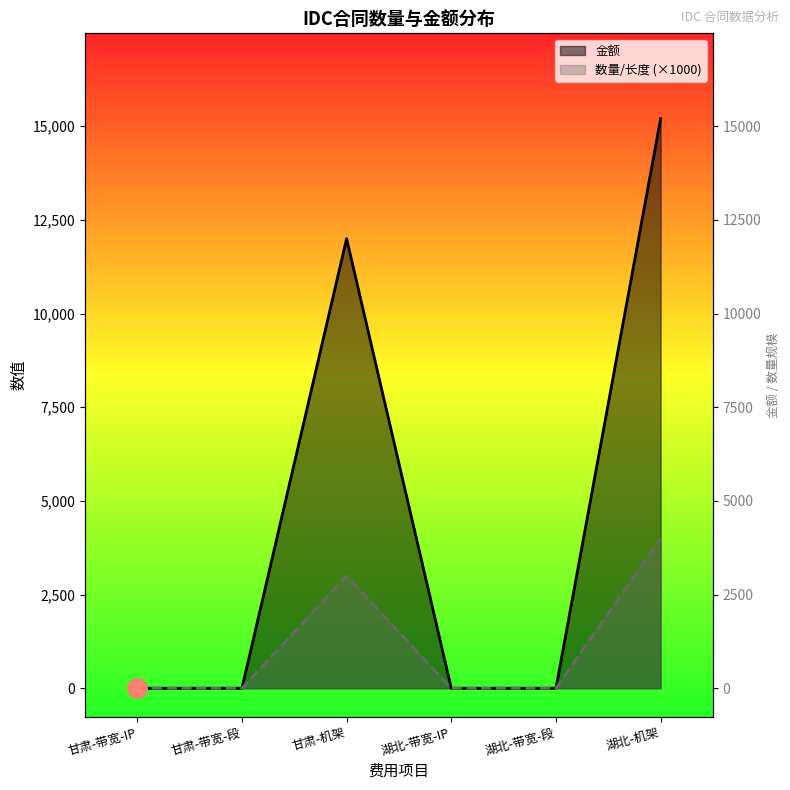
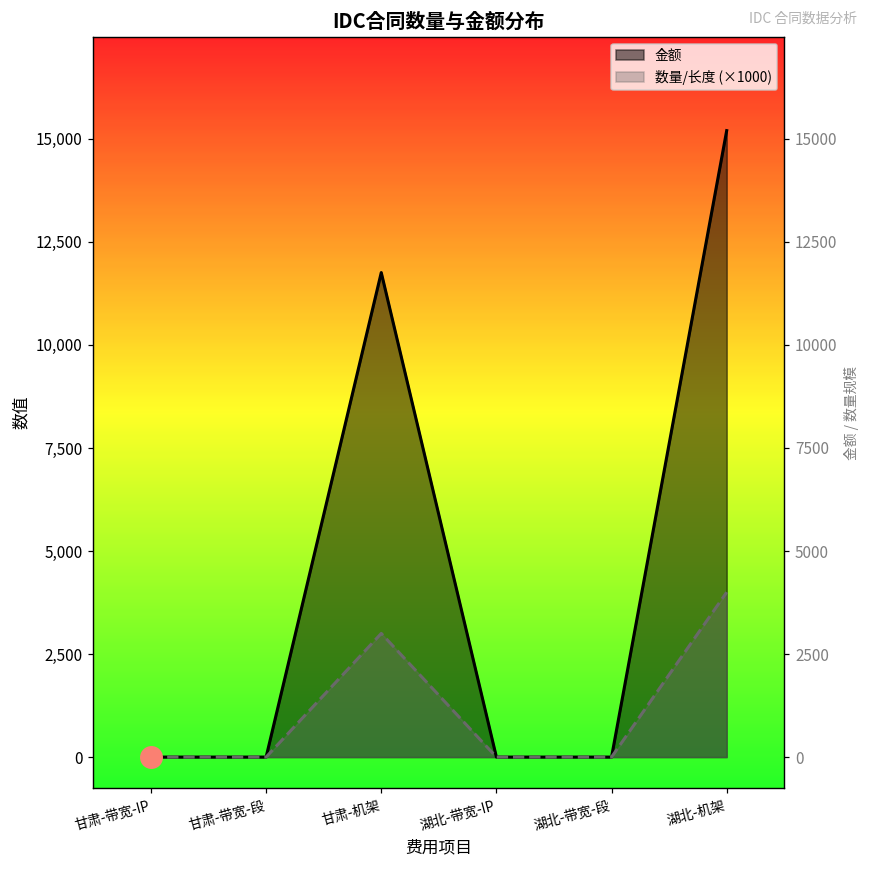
金额, 甘肃-机架: 12,000 -> 11,800
